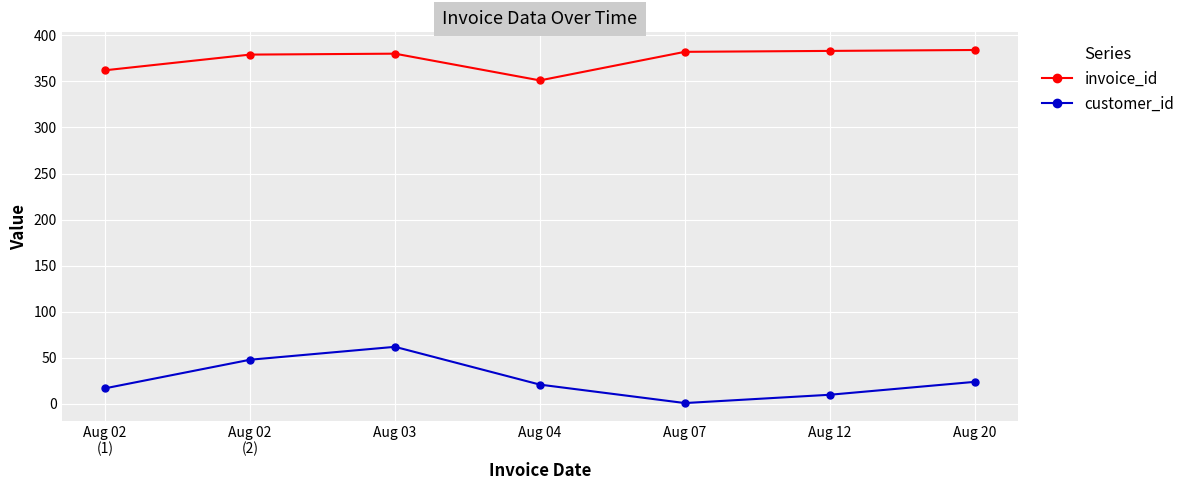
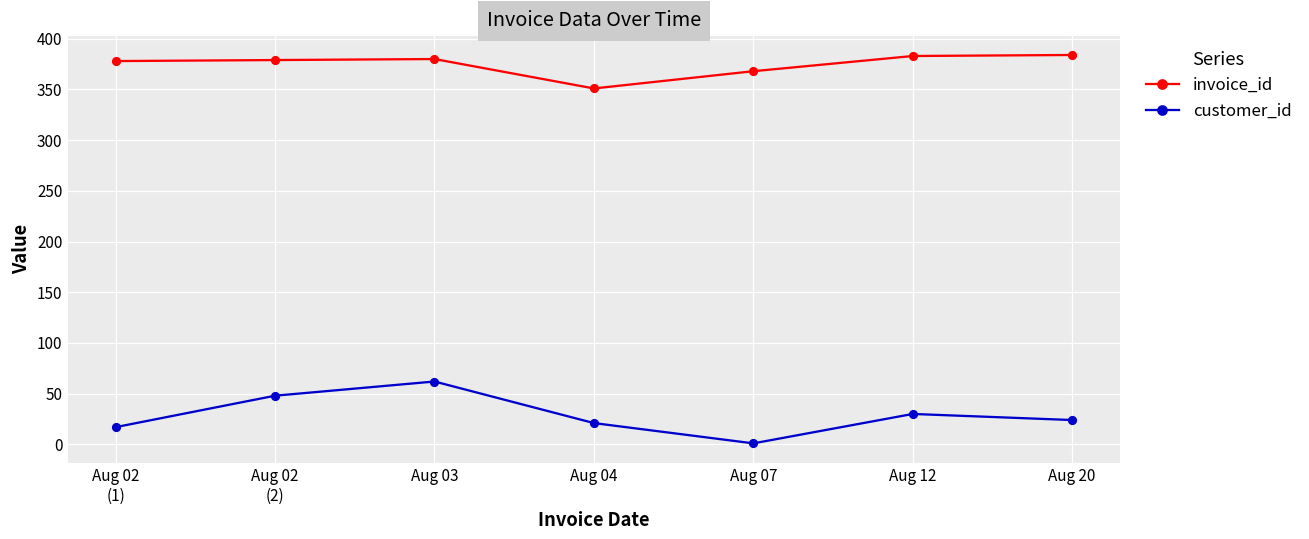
invoice_id, Aug 02 (1): 360 -> 380
invoice_id, Aug 07: 380 -> 370
customer_id, Aug 12: 10 -> 30
